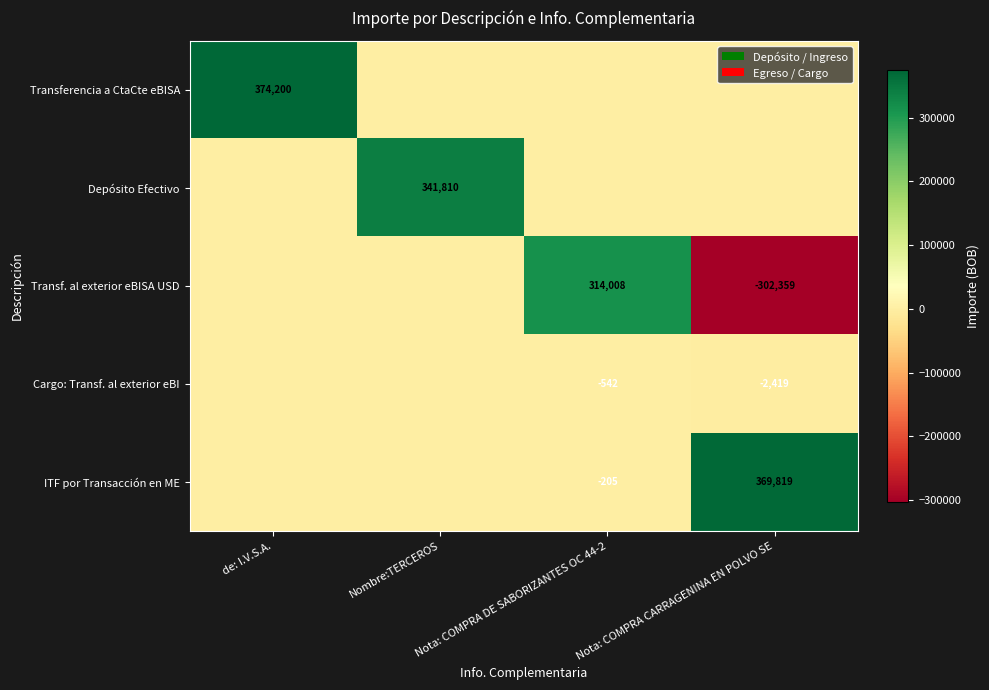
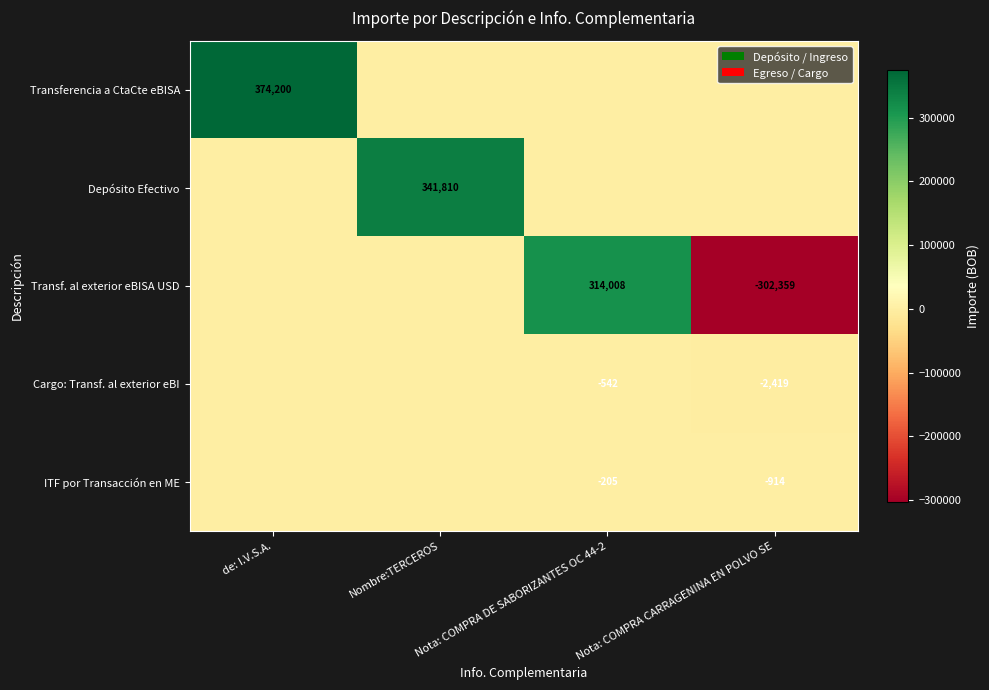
ITF por Transacción en ME, Nota: COMPRA CARRAGENINA EN POLVO SE: 369,819 -> -914
